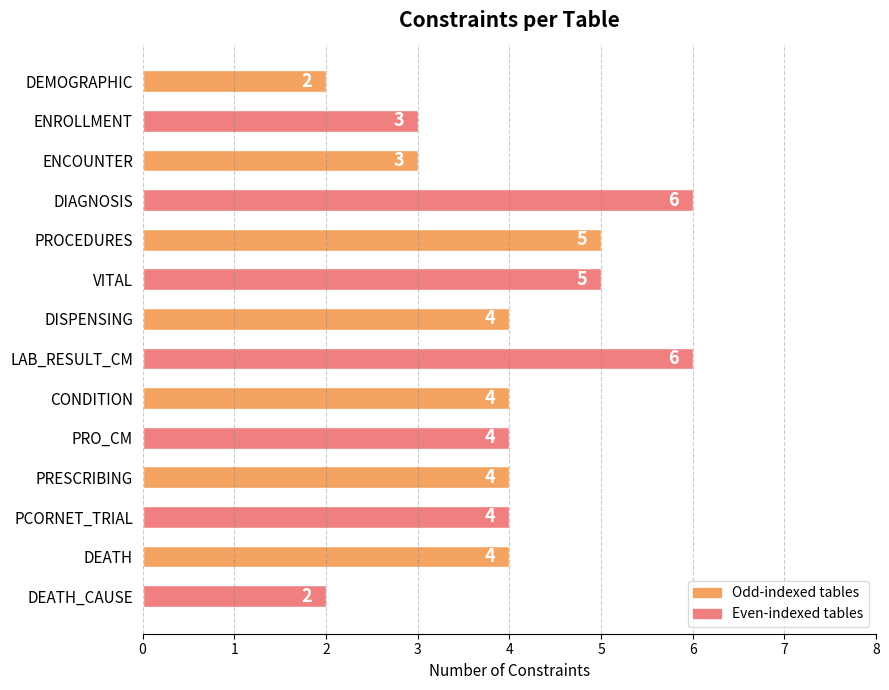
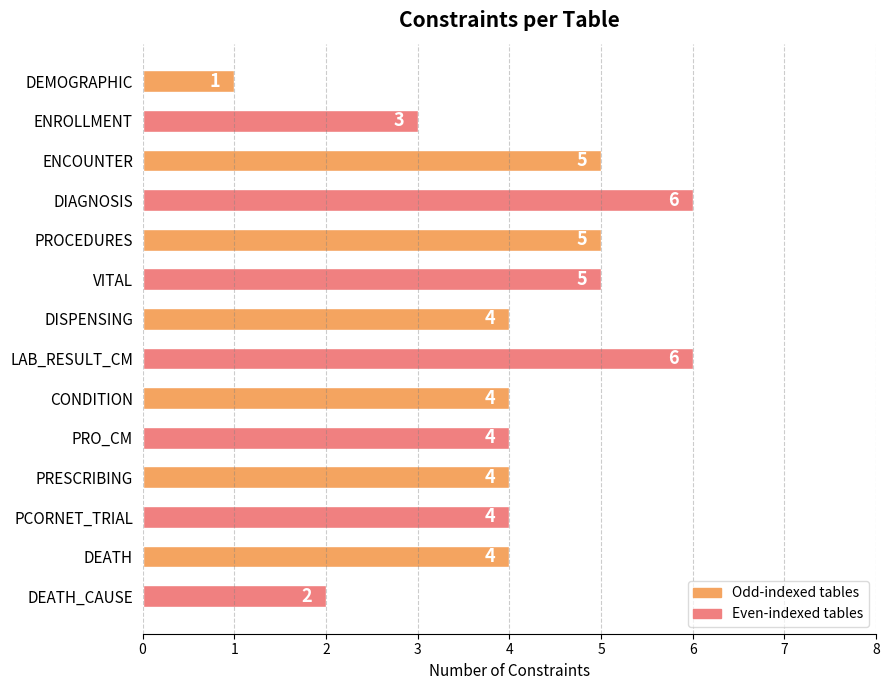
DEMOGRAPHIC: 2 -> 1
ENCOUNTER: 3 -> 5
